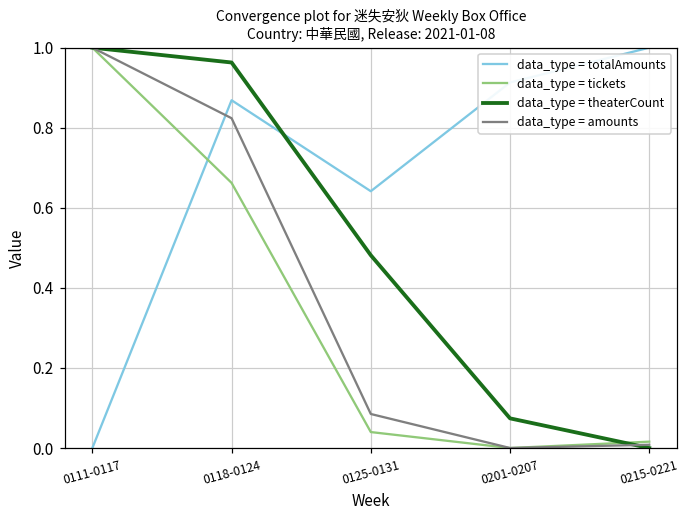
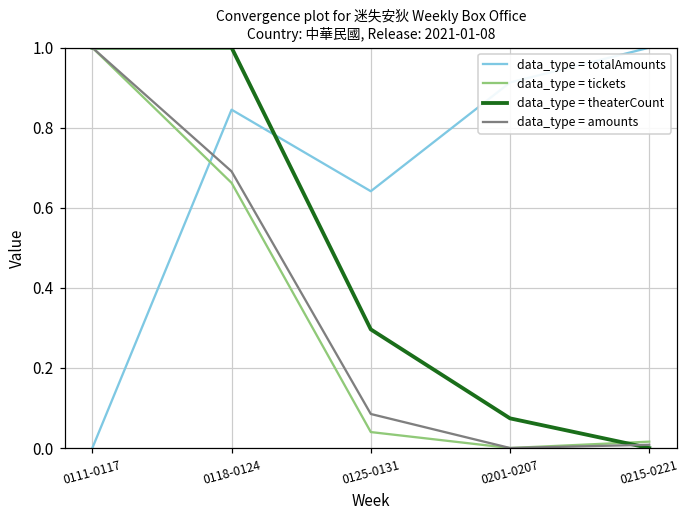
data_type = totalAmounts, 0118-0124: 0.87 -> 0.85
data_type = theaterCount, 0118-0124: 0.96 -> 1.00
data_type = amounts, 0118-0124: 0.82 -> 0.69
data_type = theaterCount, 0125-0131: 0.48 -> 0.30
